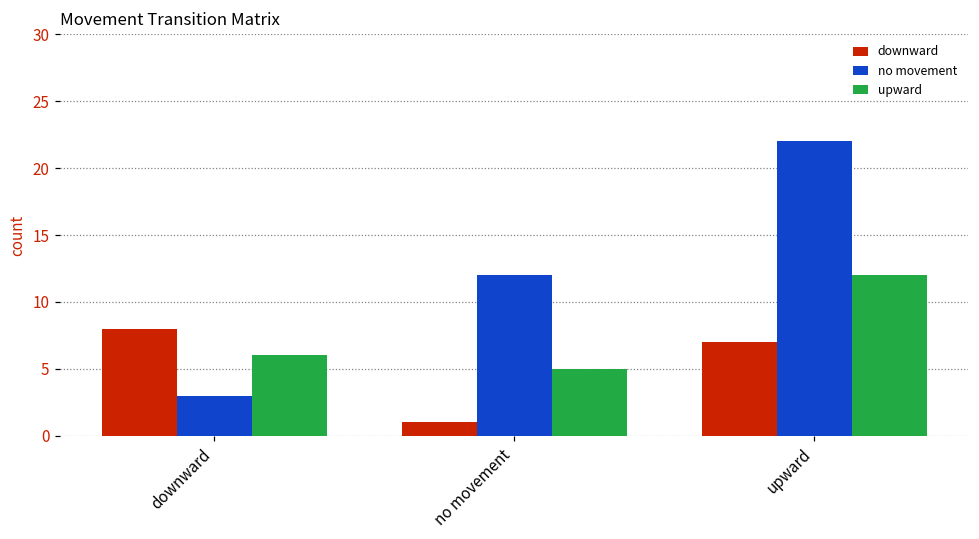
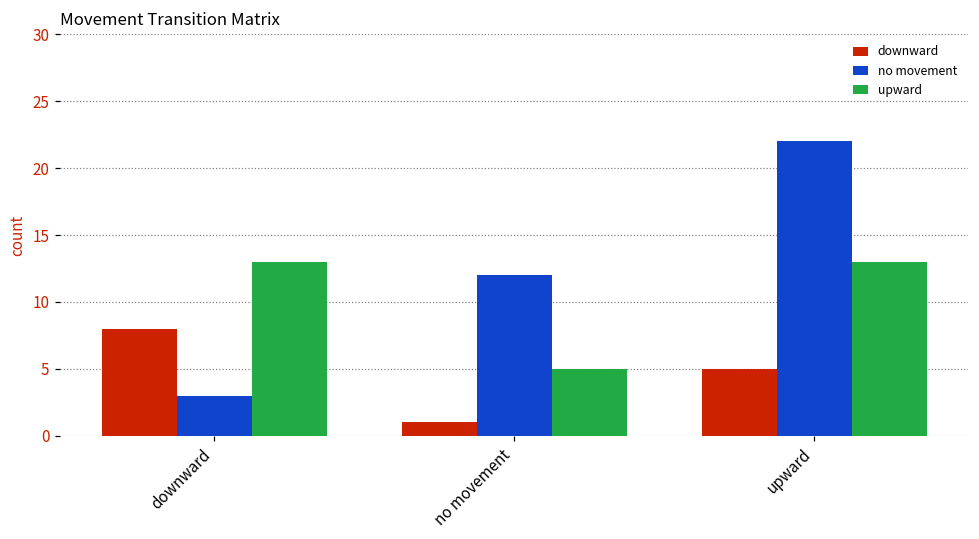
upward, downward: 6 -> 13
downward, upward: 7 -> 5
upward, upward: 12 -> 13
